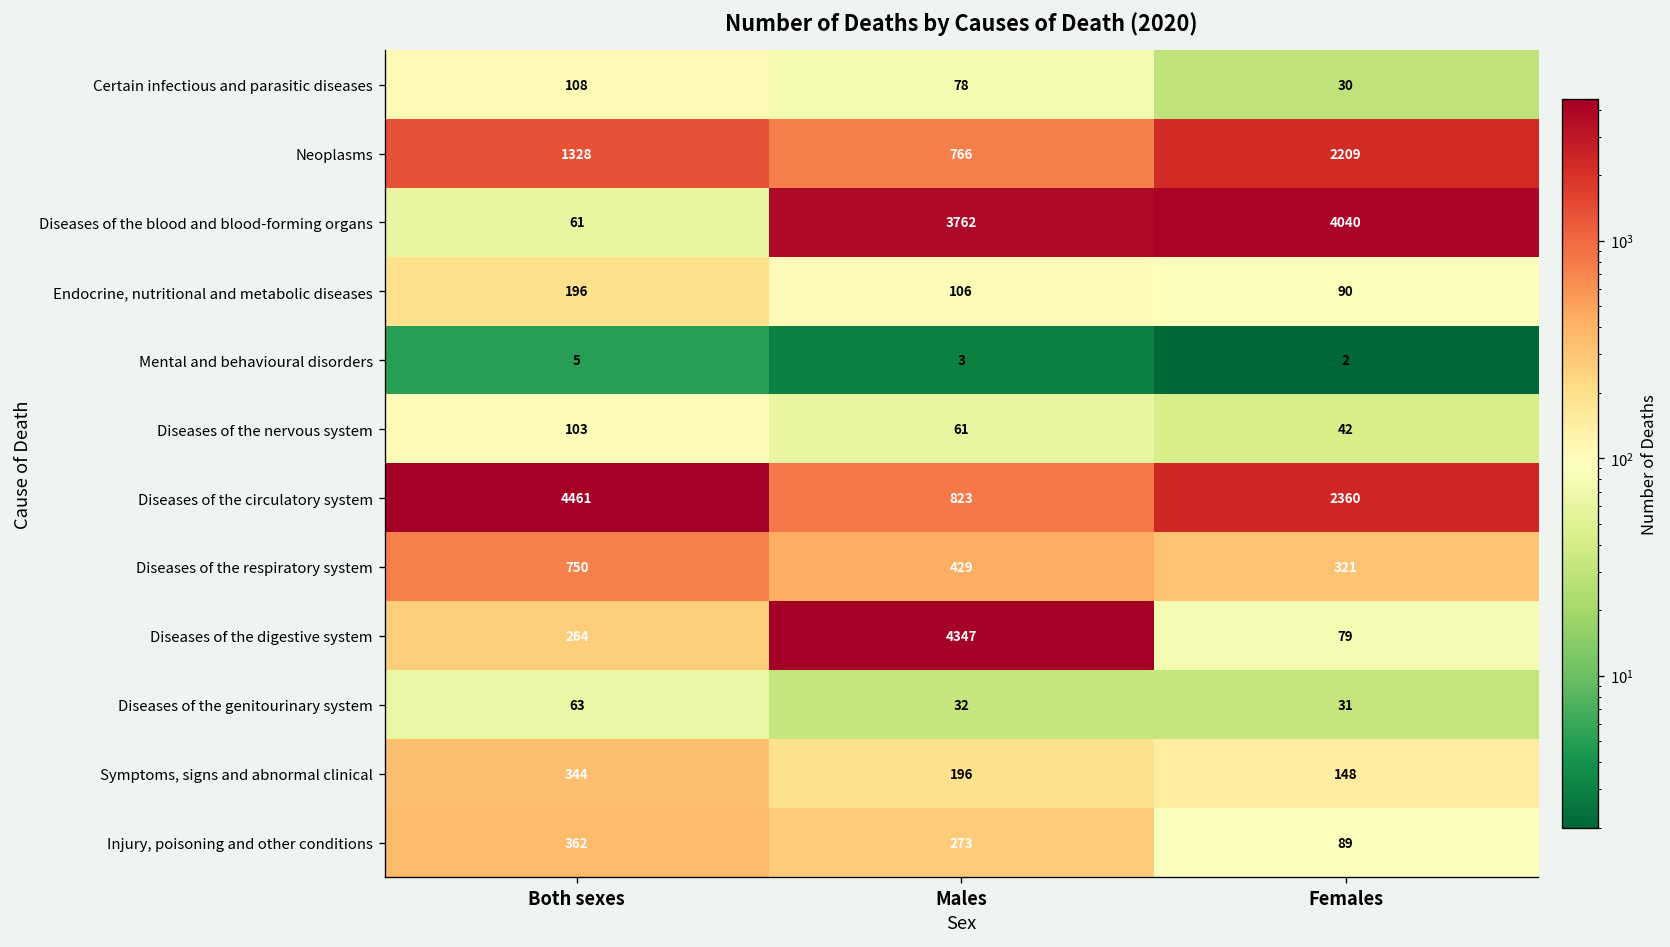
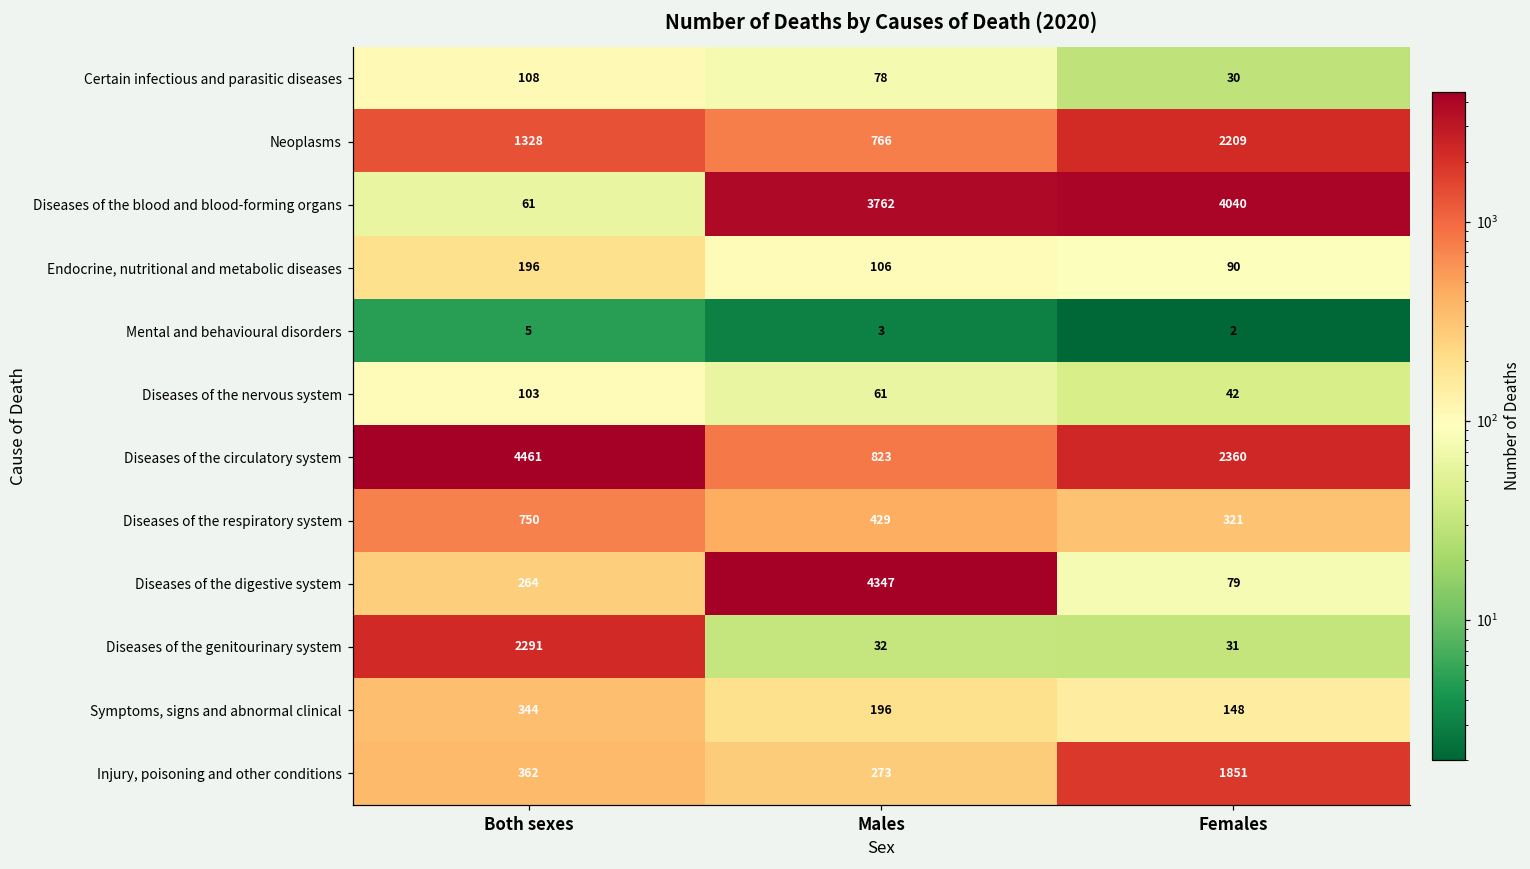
Diseases of the genitourinary system, Both sexes: 63 -> 2291
Injury, poisoning and other conditions, Females: 89 -> 1851
